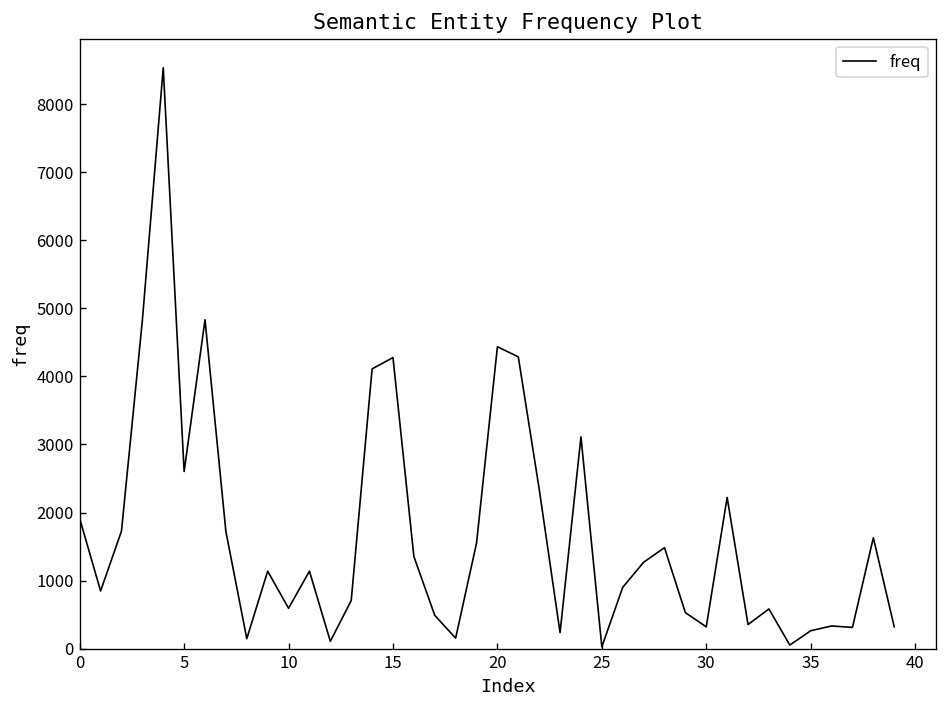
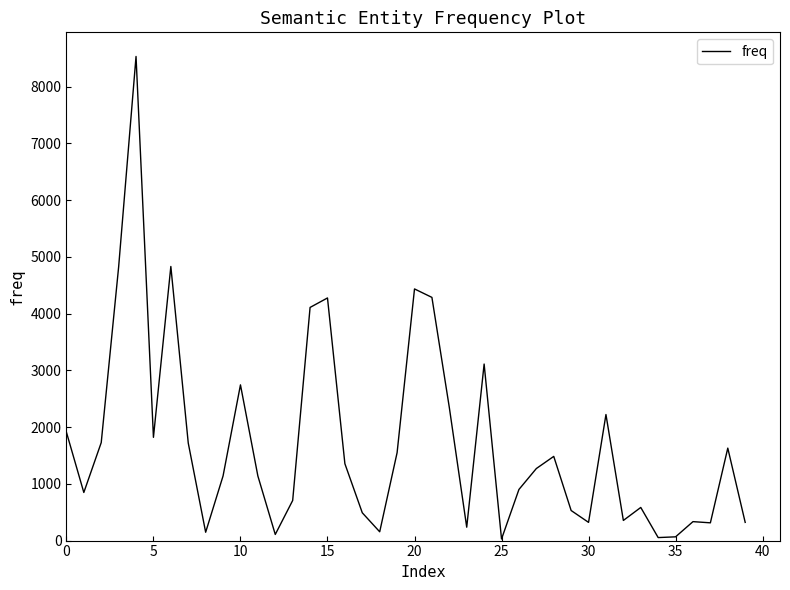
5: 2600 -> 1800
10: 600 -> 2700
35: 300 -> 100
